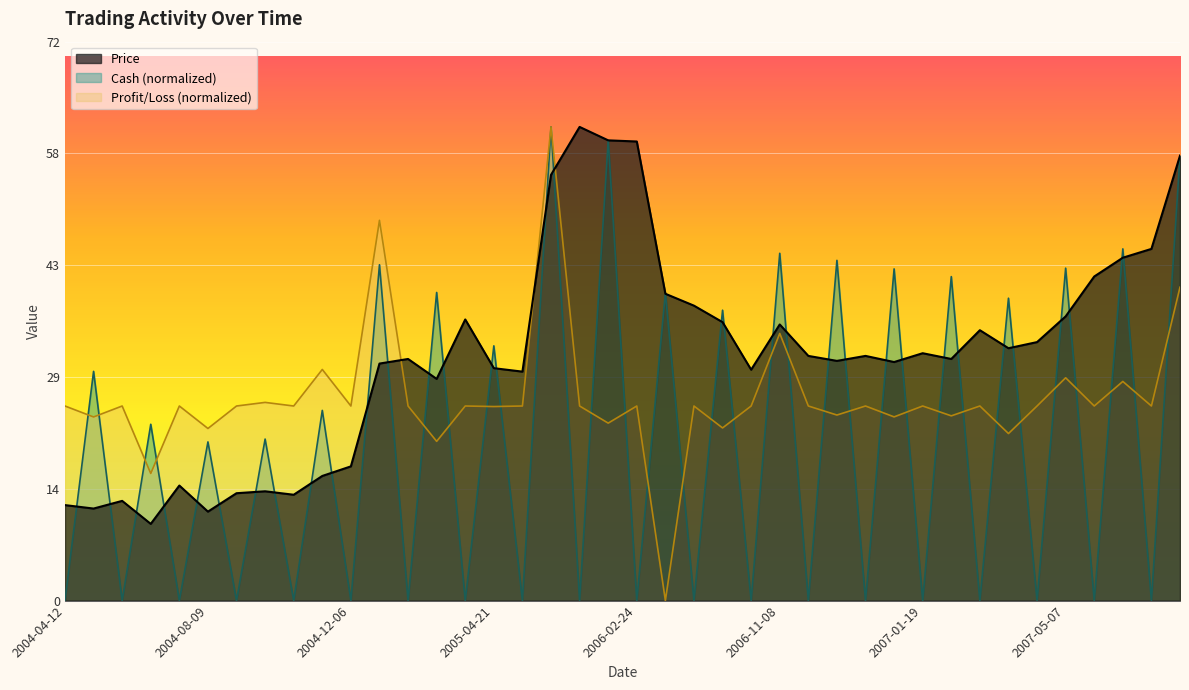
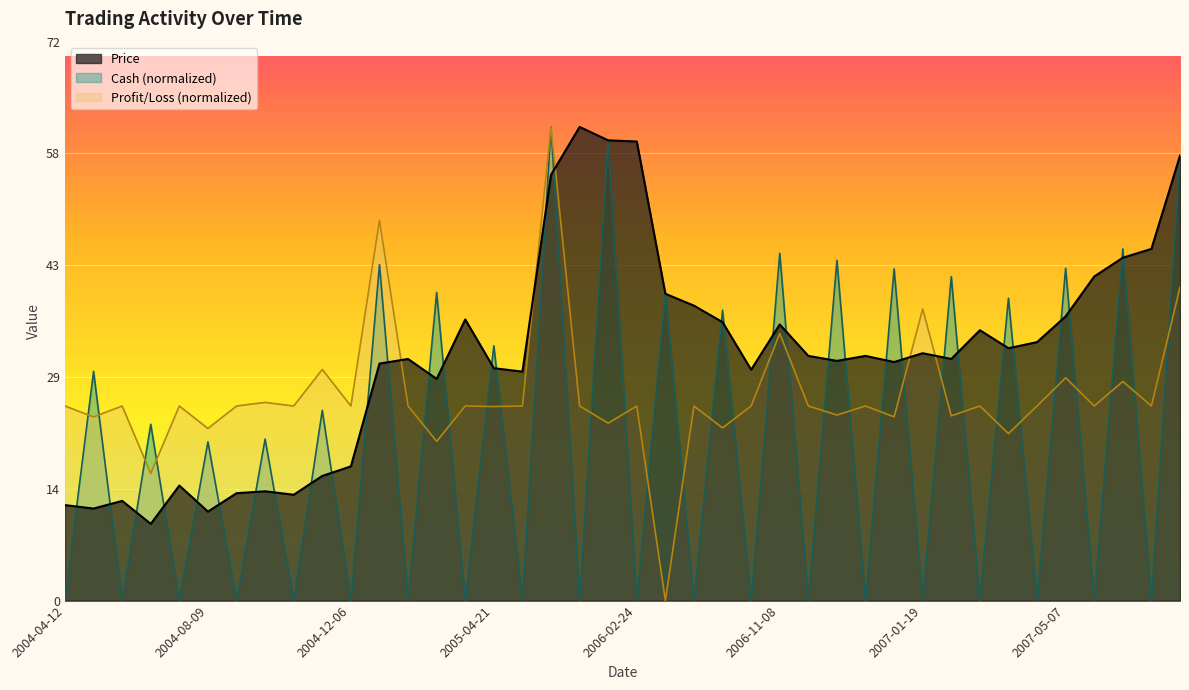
Profit/Loss (normalized), 2007-01-19: 25 -> 38
